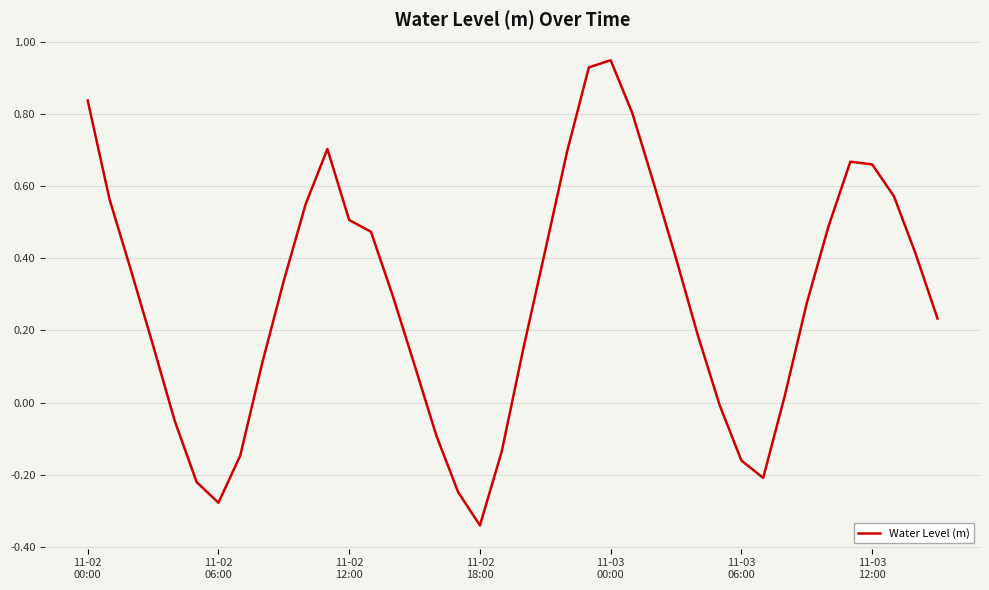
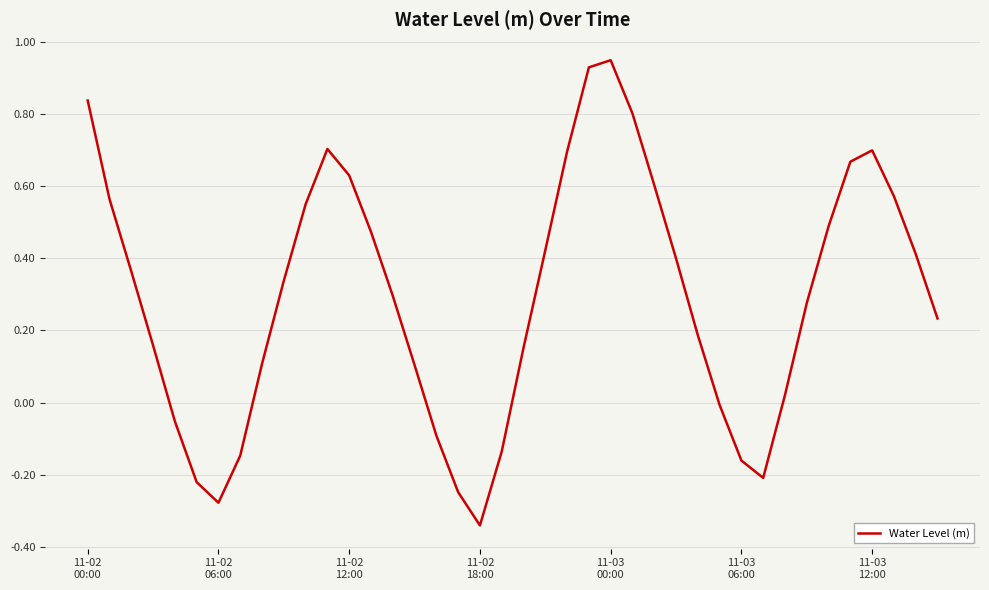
11-02 12:00: 0.51 -> 0.63
11-03 12:00: 0.66 -> 0.70
